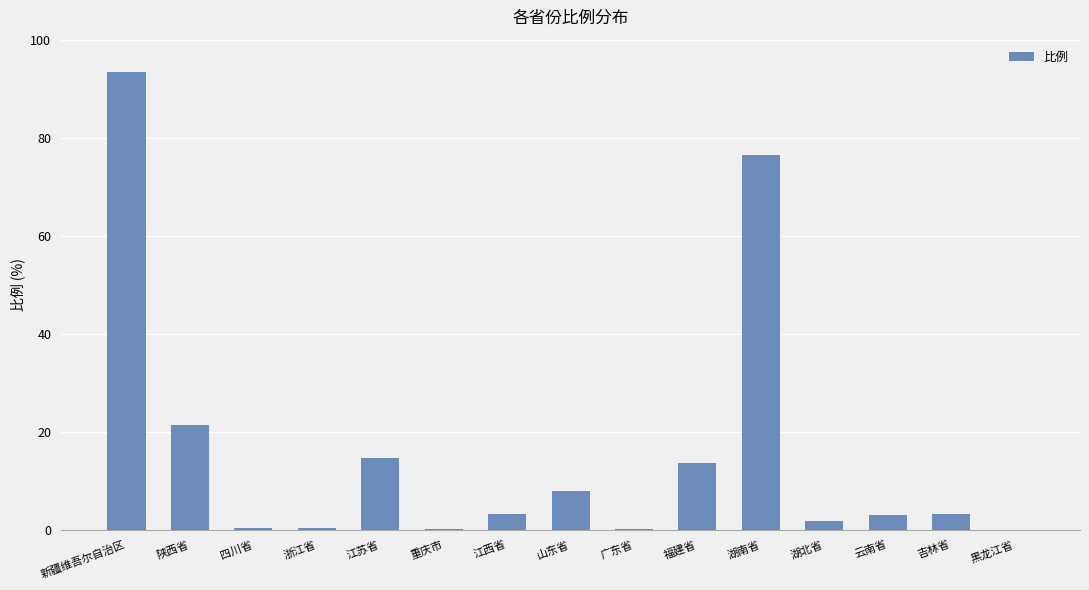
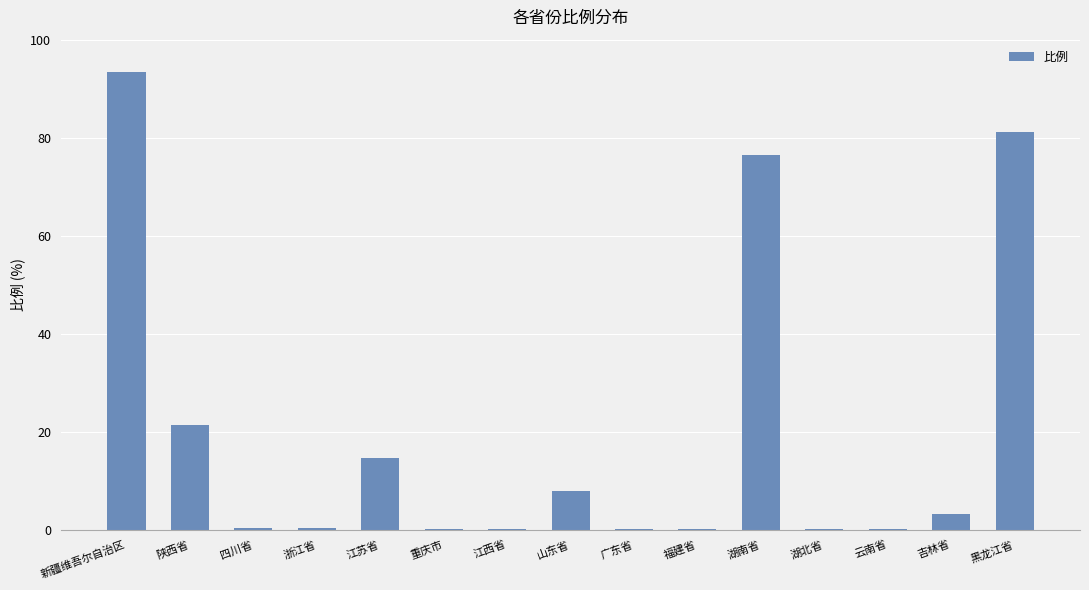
江西省: 3 -> 0
福建省: 14 -> 0
湖北省: 2 -> 0
云南省: 3 -> 0
黑龙江省: 0 -> 81
